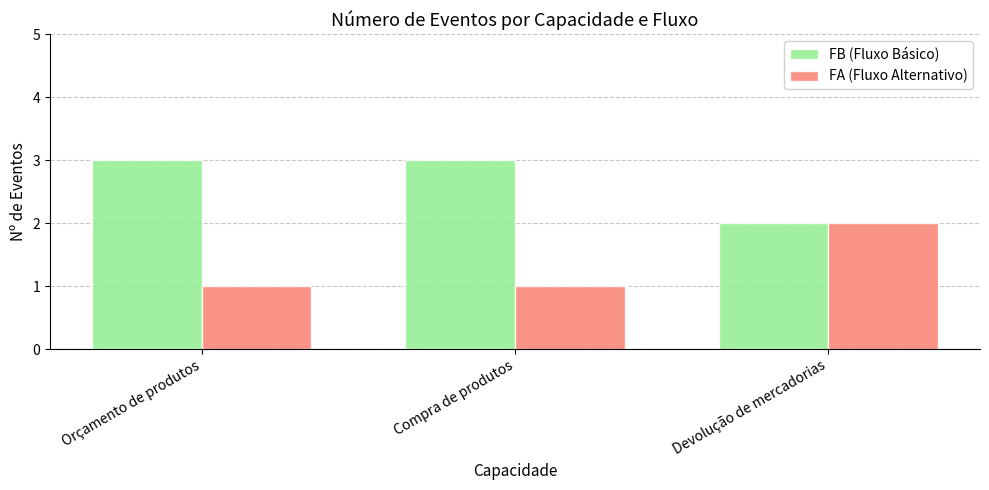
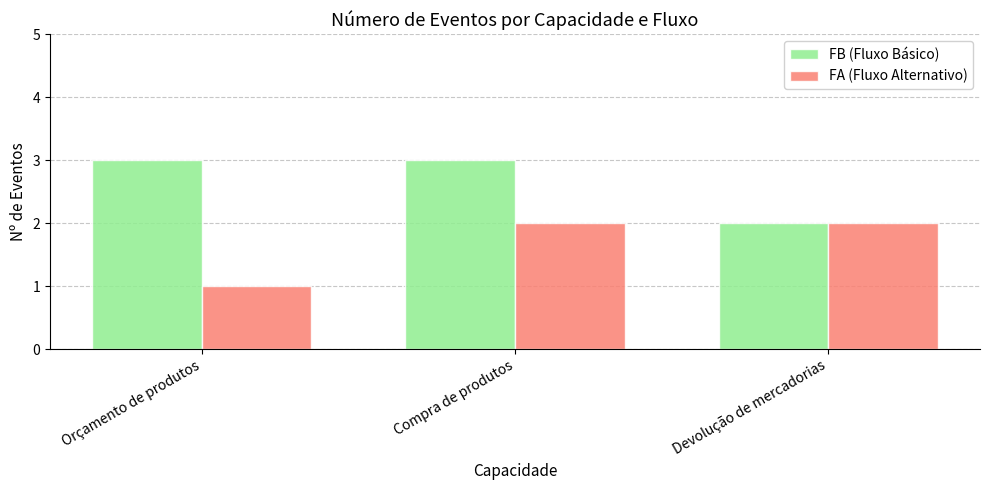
FA (Fluxo Alternativo), Compra de produtos: 1 -> 2
